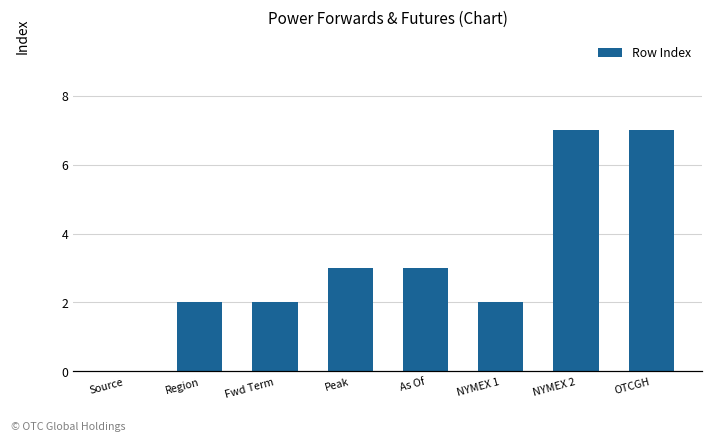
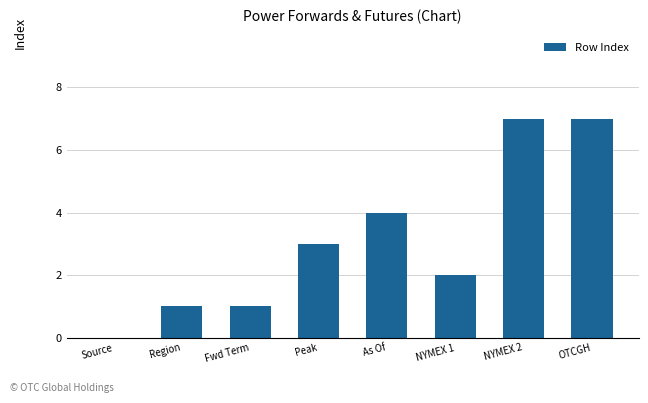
Region: 2 -> 1
Fwd Term: 2 -> 1
As Of: 3 -> 4
